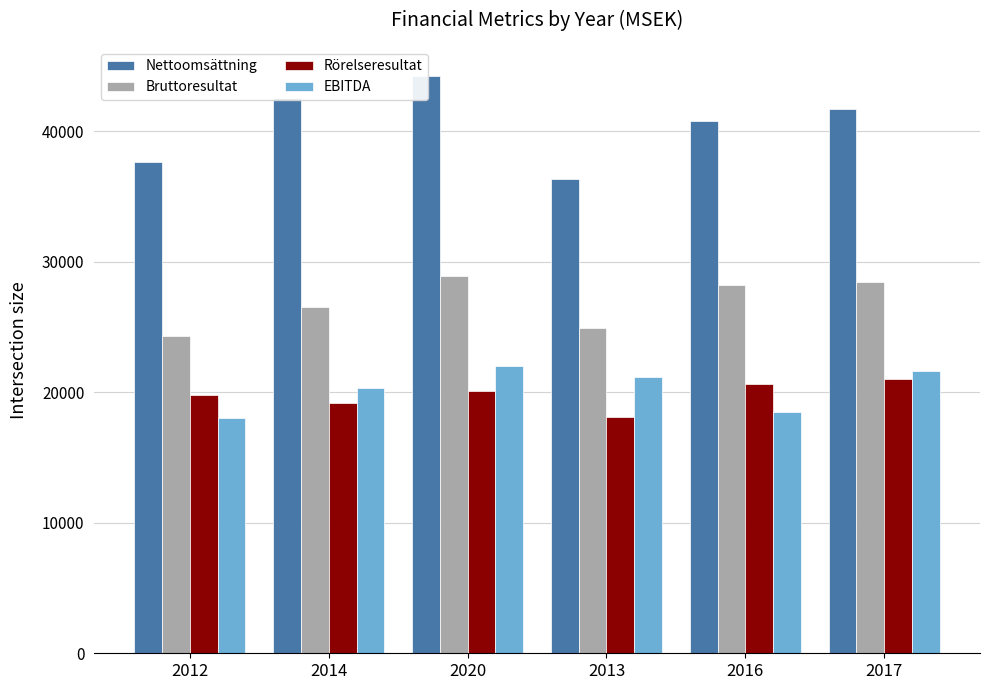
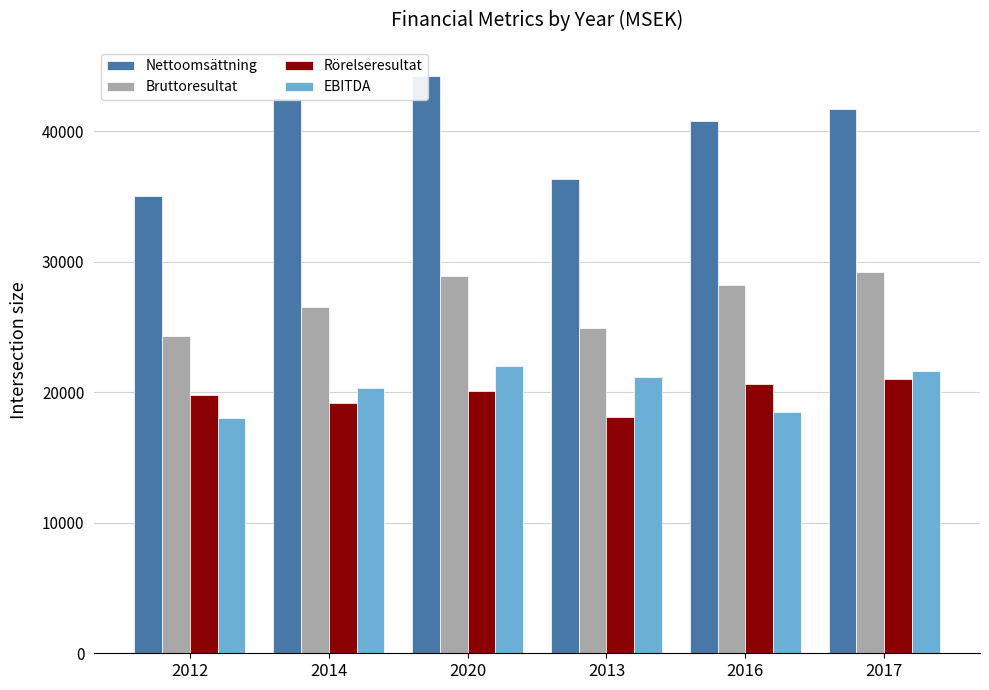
Nettoomsättning, 2012: 37700 -> 35100
Bruttoresultat, 2017: 28500 -> 29200
